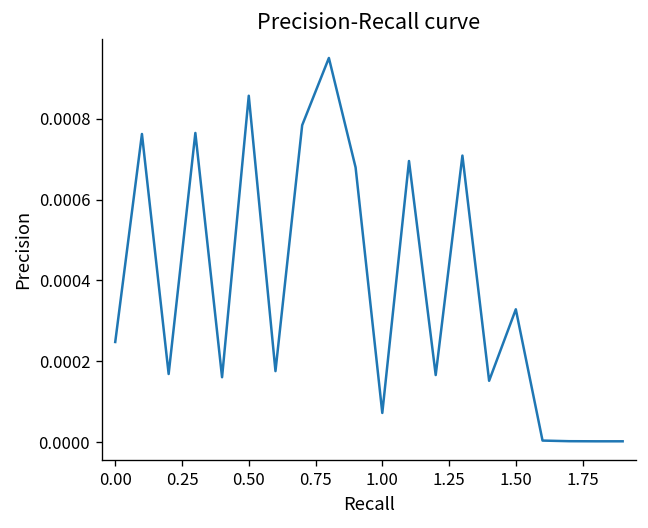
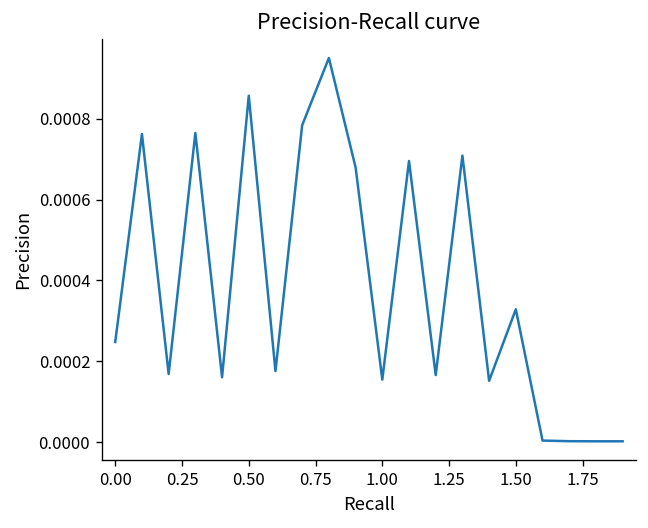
1.00: 0.00007 -> 0.00016
